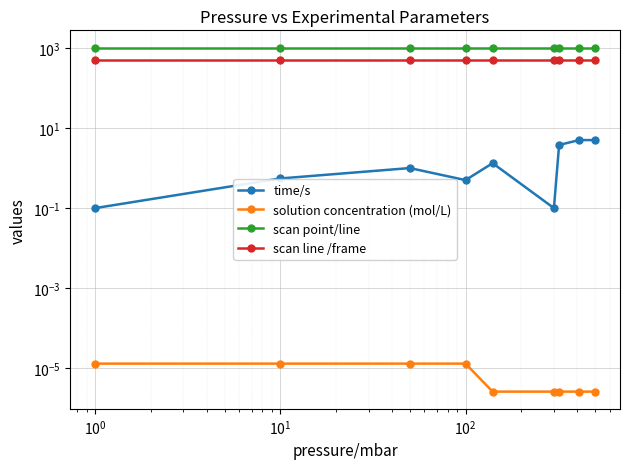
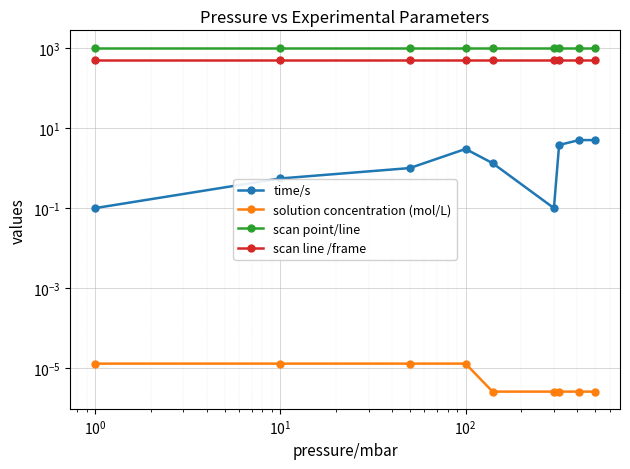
time/s, 10^2: 0.5 -> 3
